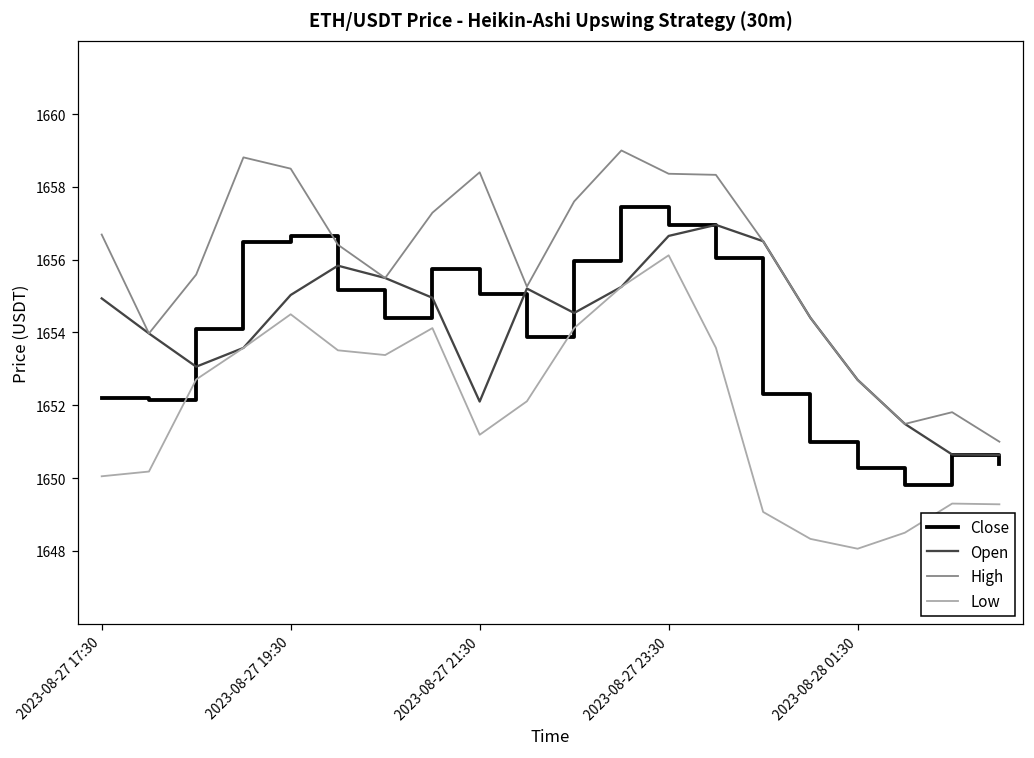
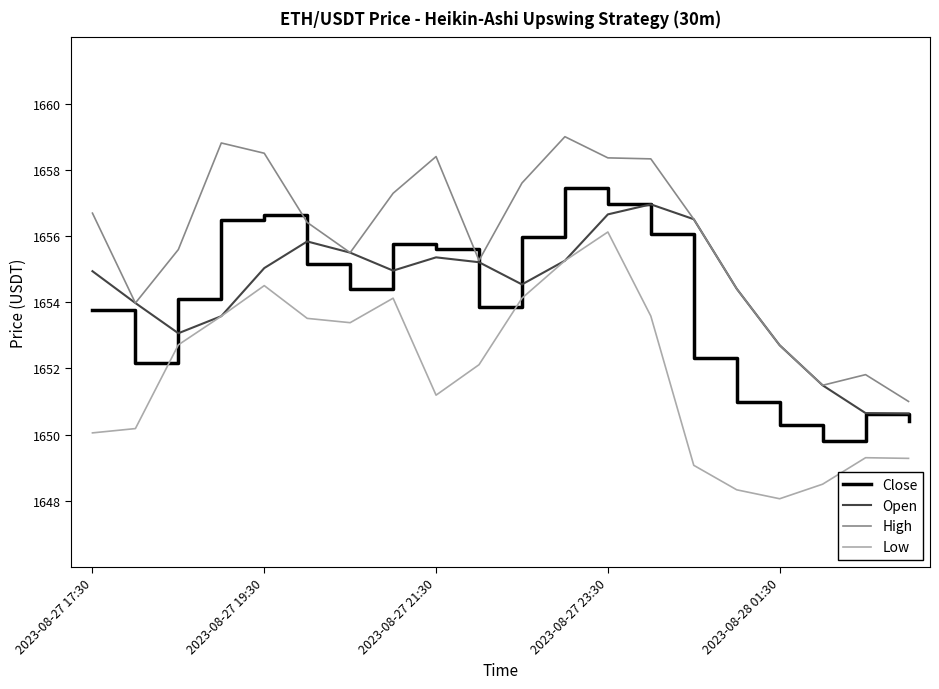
Close, 2023-08-27 17:30: 1652.2 -> 1653.8
Close, 2023-08-27 21:30: 1655.1 -> 1655.6
Open, 2023-08-27 21:30: 1652.1 -> 1655.4
